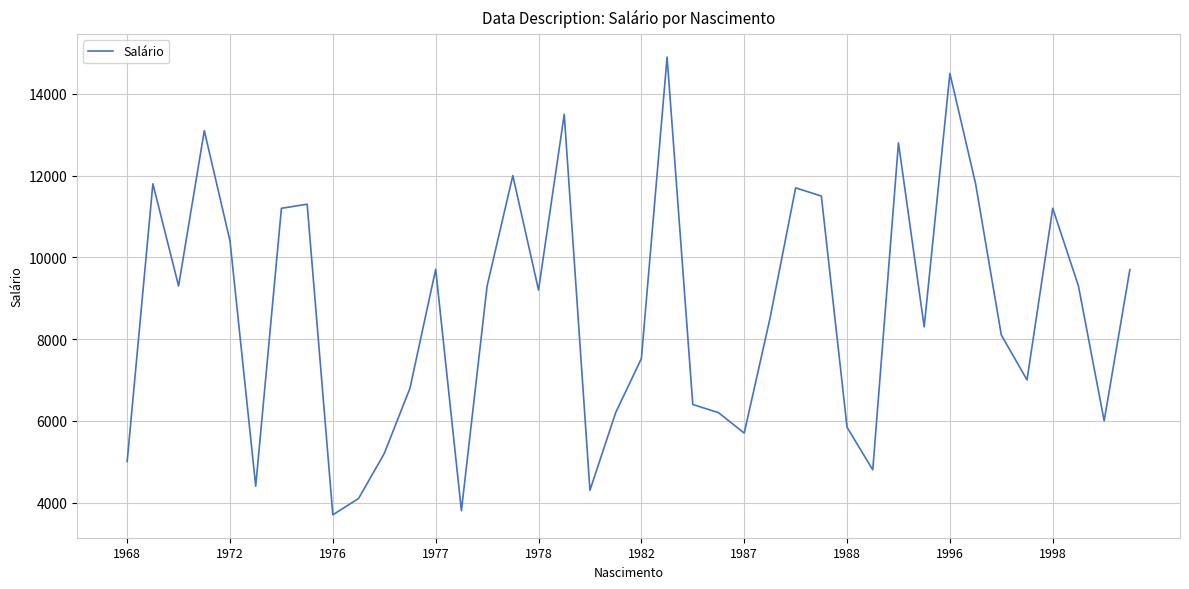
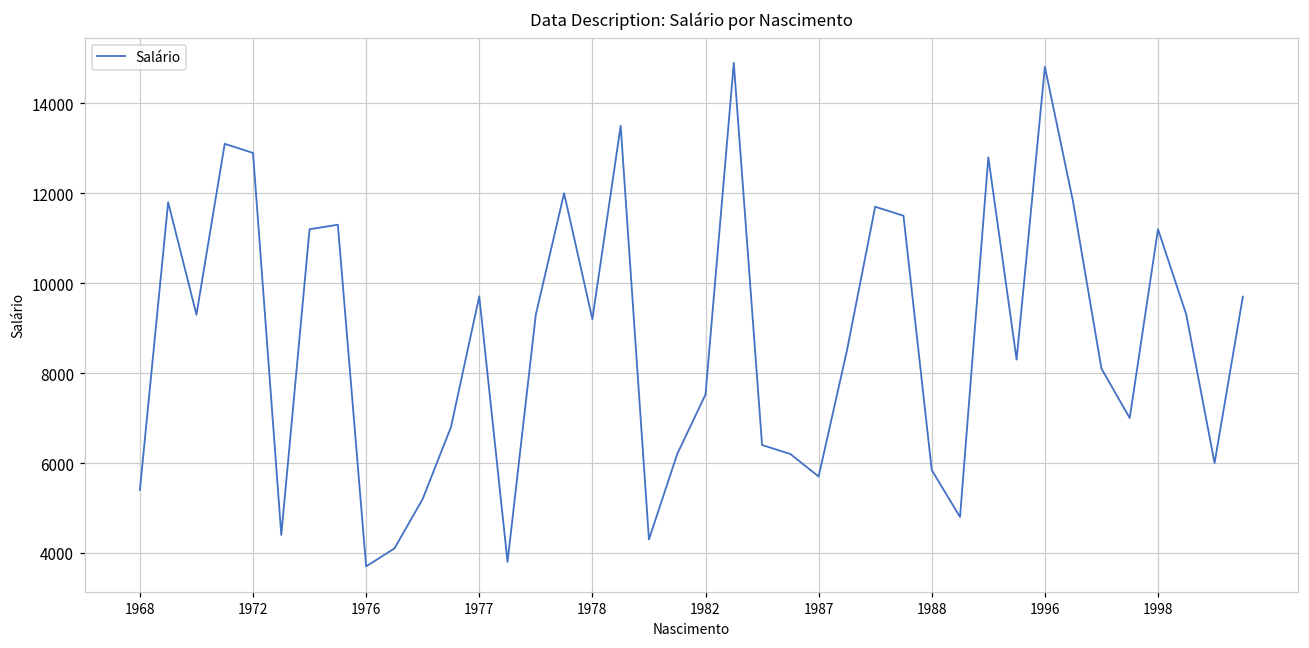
1968: 5000 -> 5400
1972: 10400 -> 12900
1996: 14500 -> 14800
